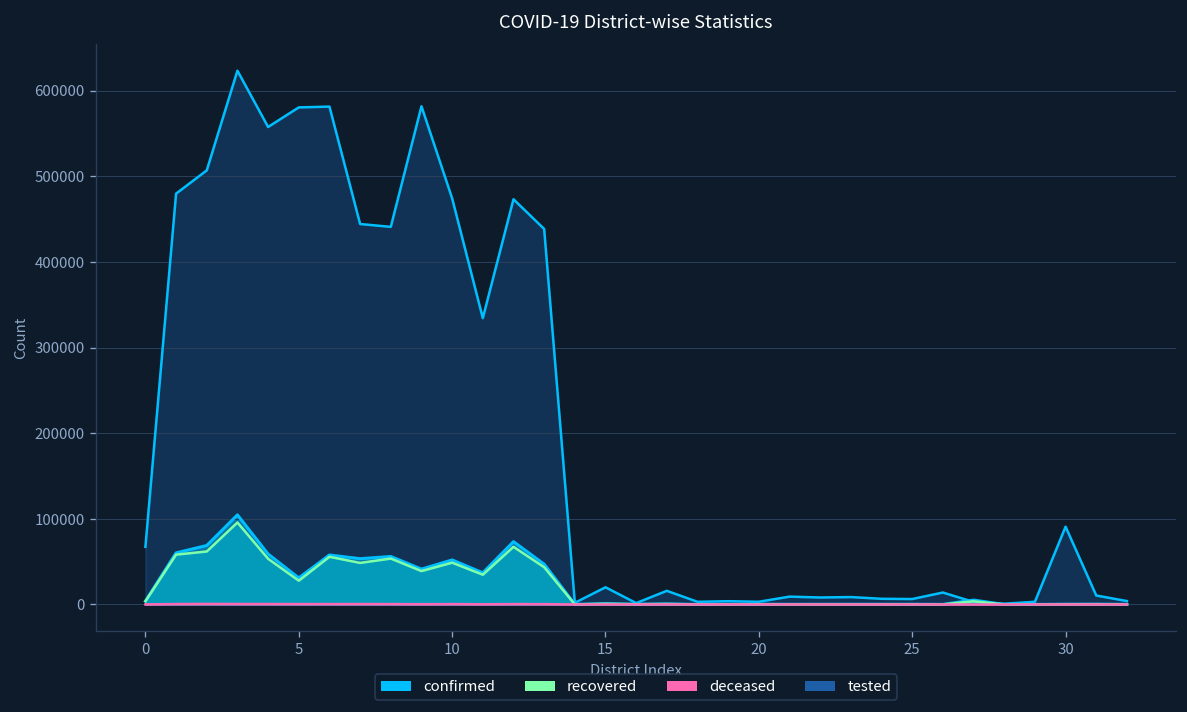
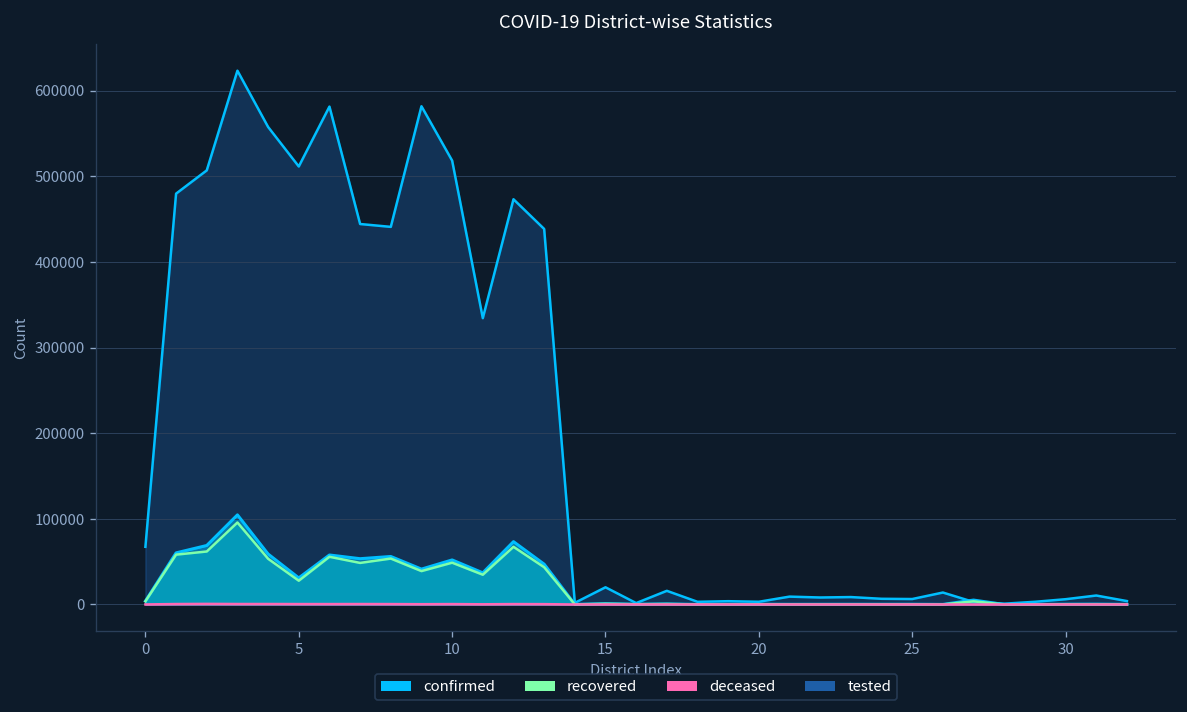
tested, 5: 580000 -> 510000
tested, 10: 470000 -> 520000
tested, 30: 90000 -> 10000
